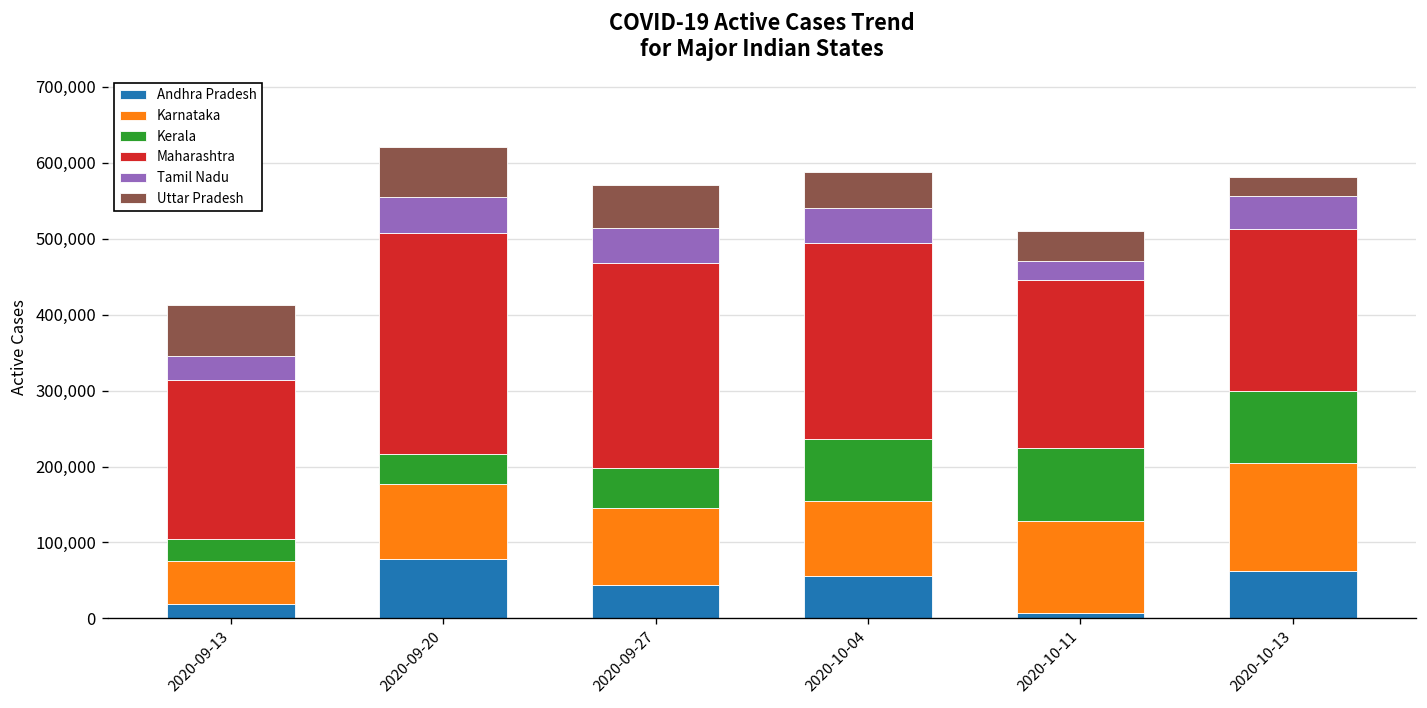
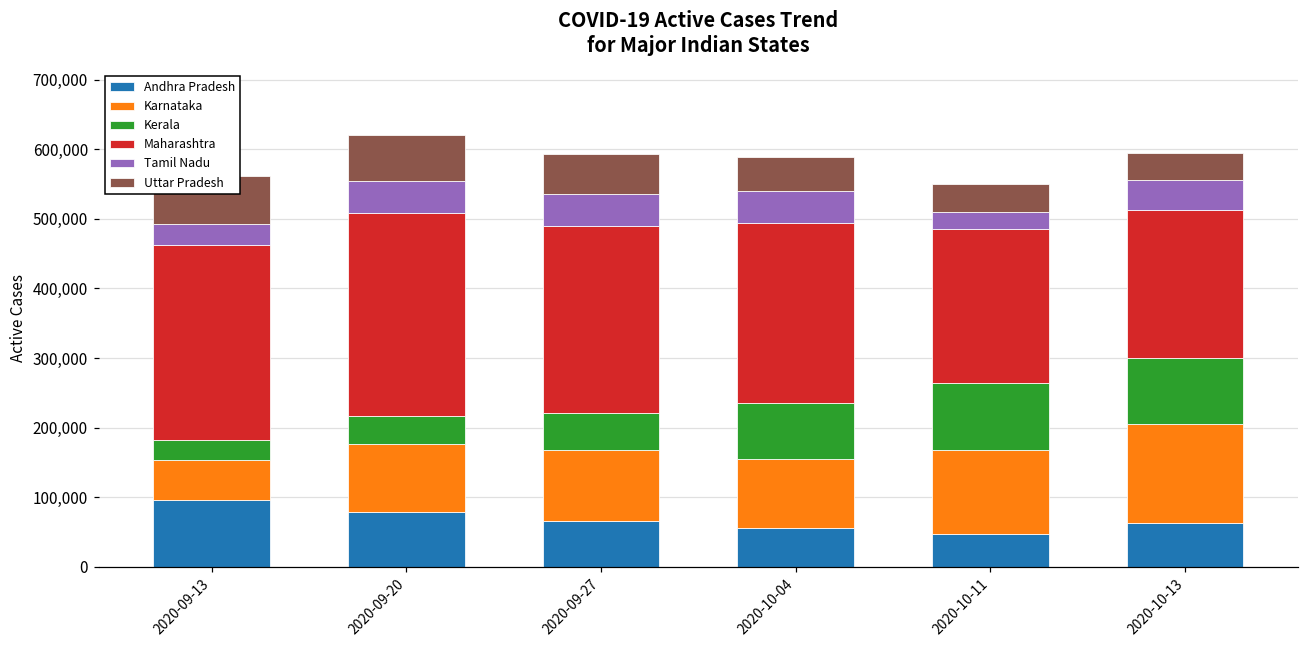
Andhra Pradesh, 2020-09-13: 20,000 -> 100,000
Maharashtra, 2020-09-13: 210,000 -> 280,000
Andhra Pradesh, 2020-09-27: 40,000 -> 70,000
Andhra Pradesh, 2020-10-11: 10,000 -> 50,000
Uttar Pradesh, 2020-10-13: 20,000 -> 40,000
